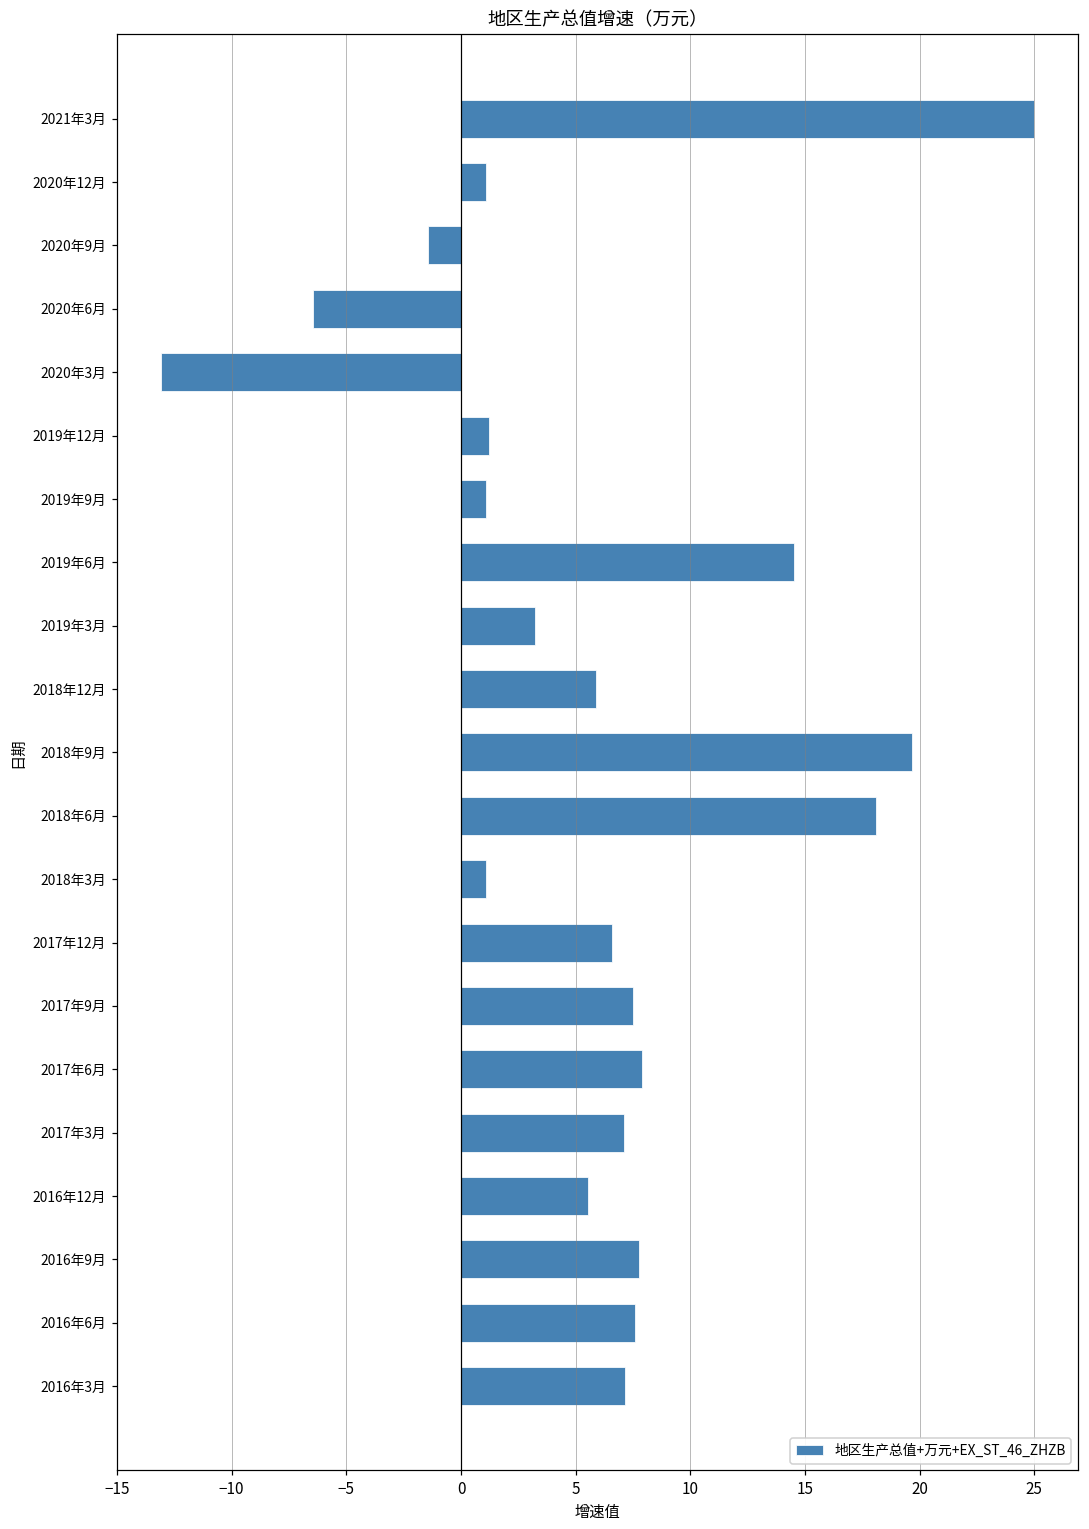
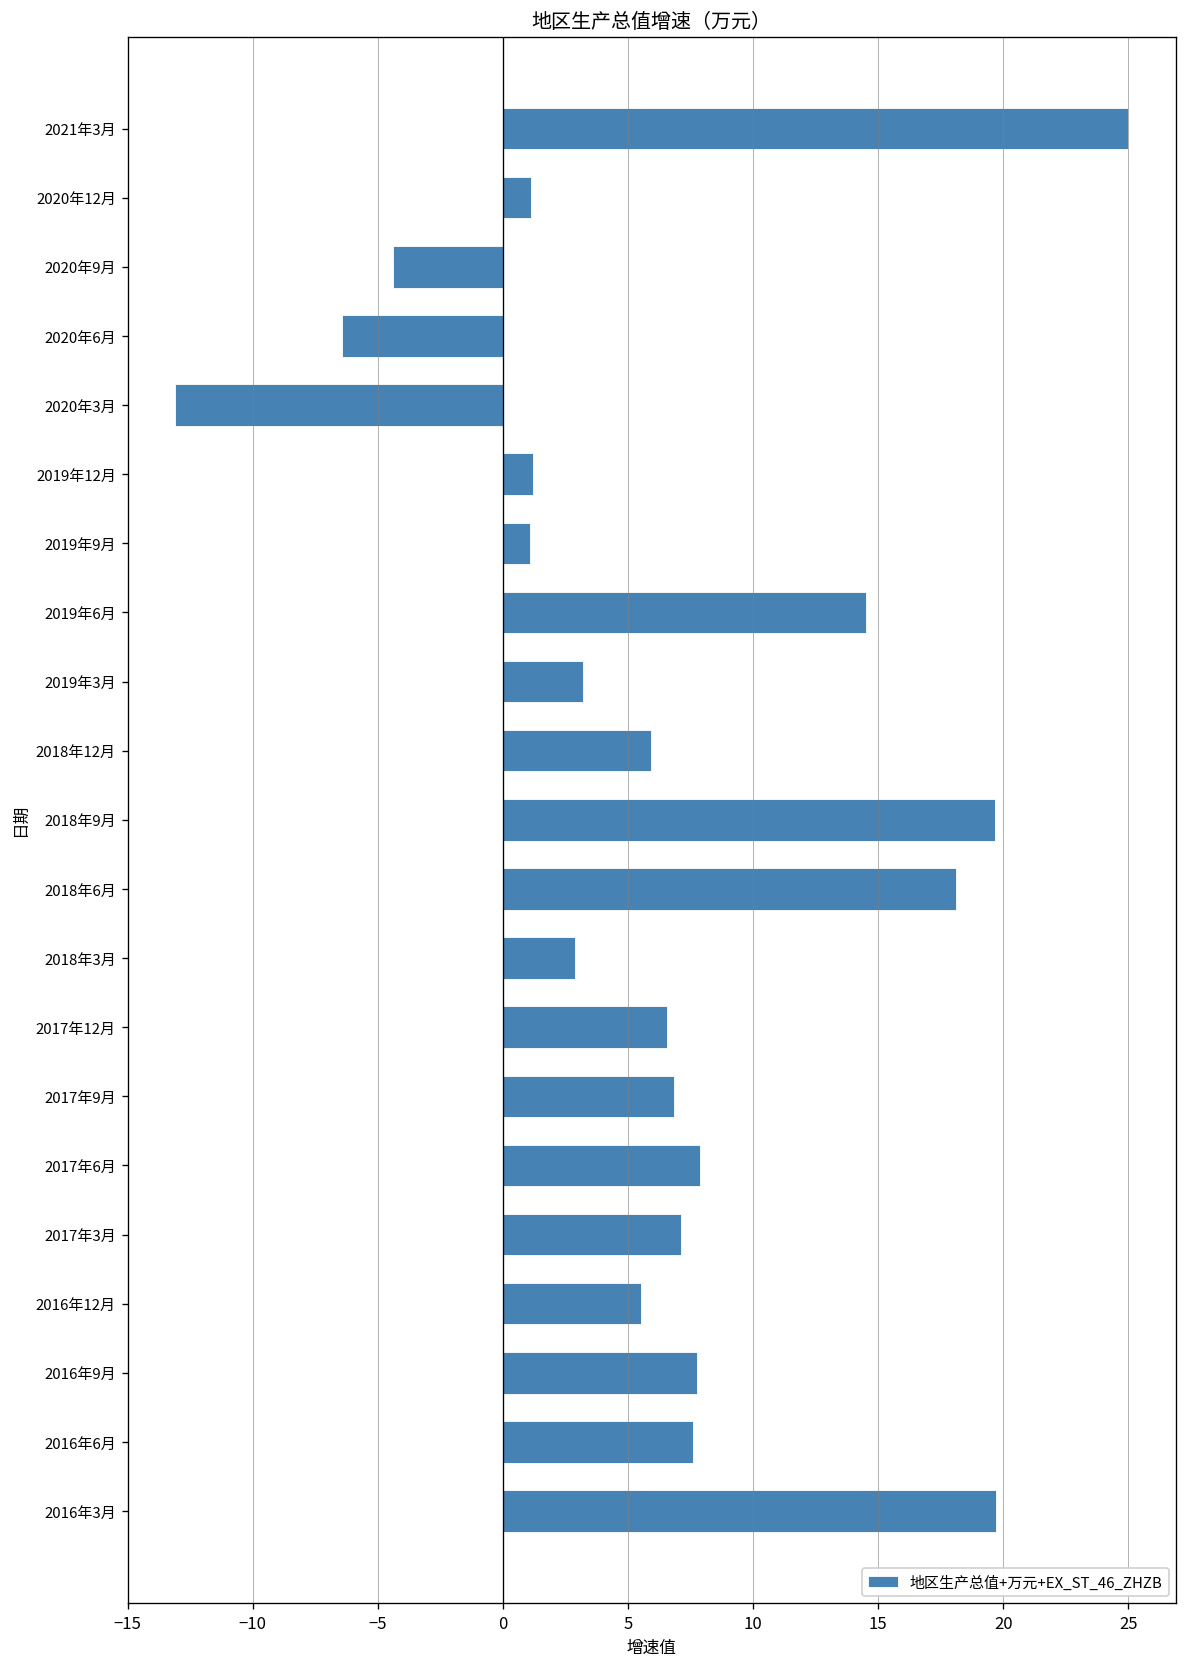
2020年9月: -1.4 -> -4.4
2018年3月: 1.1 -> 2.9
2017年9月: 7.5 -> 6.9
2016年3月: 7.1 -> 19.7
